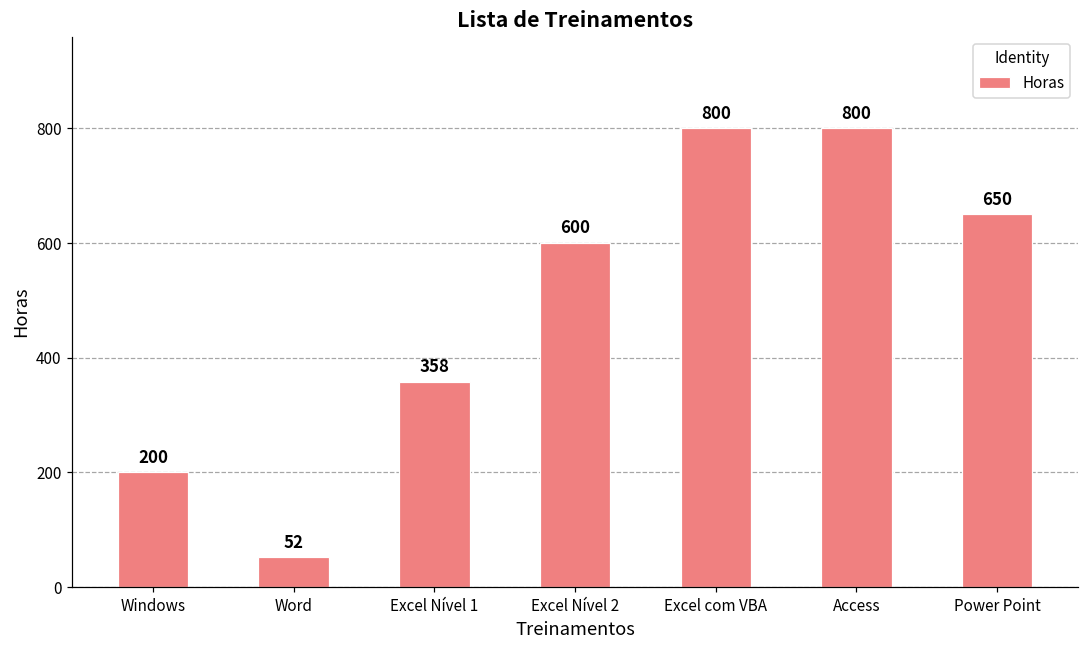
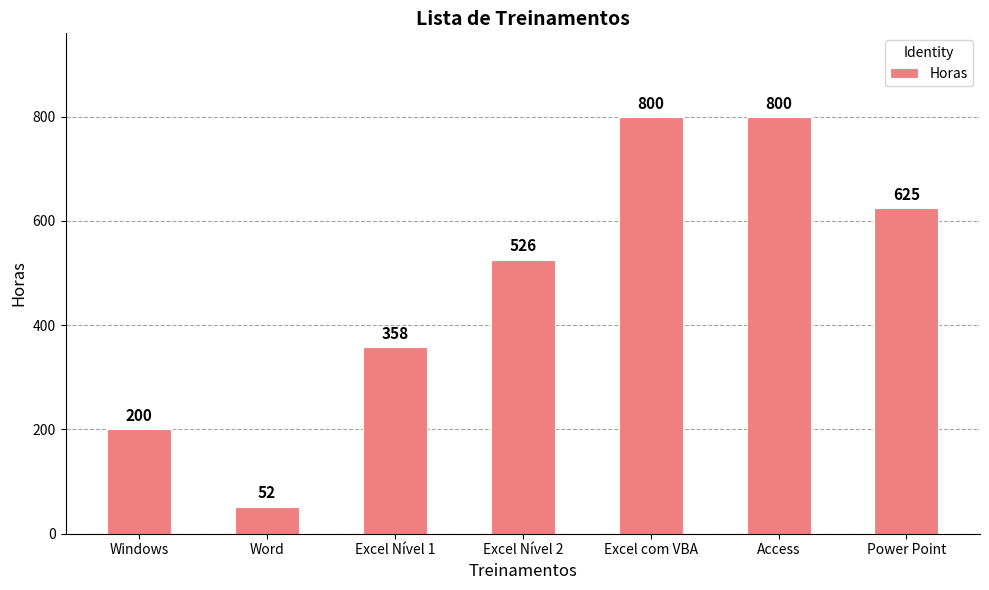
Excel Nível 2: 600 -> 526
Power Point: 650 -> 625
